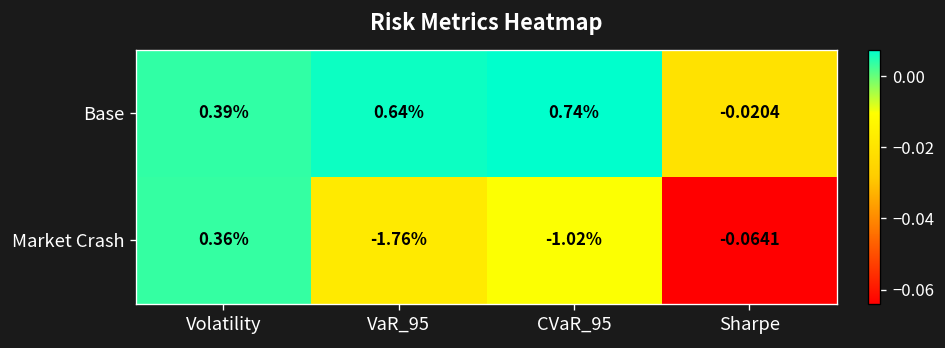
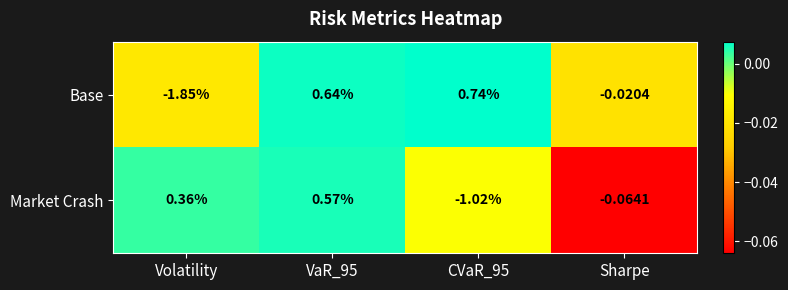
Base, Volatility: 0.39% -> -1.85%
Market Crash, VaR_95: -1.76% -> 0.57%
